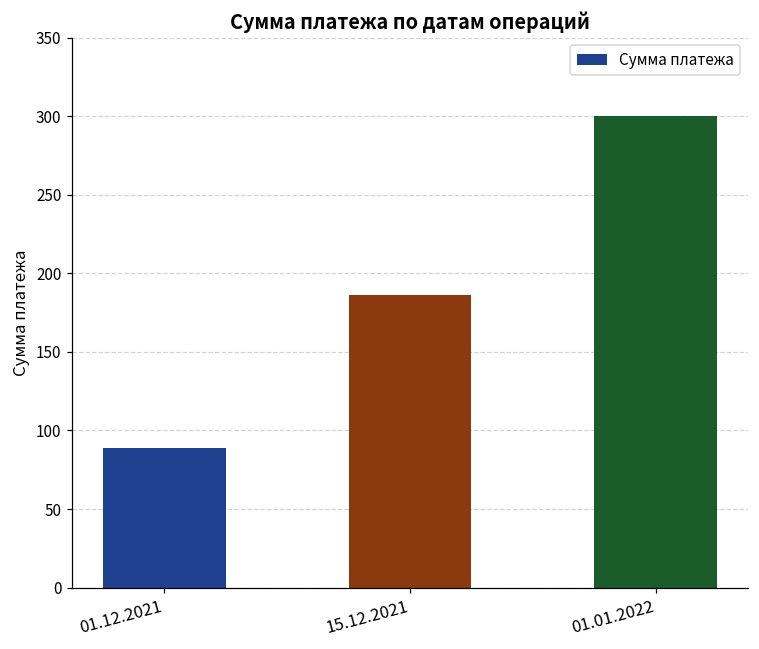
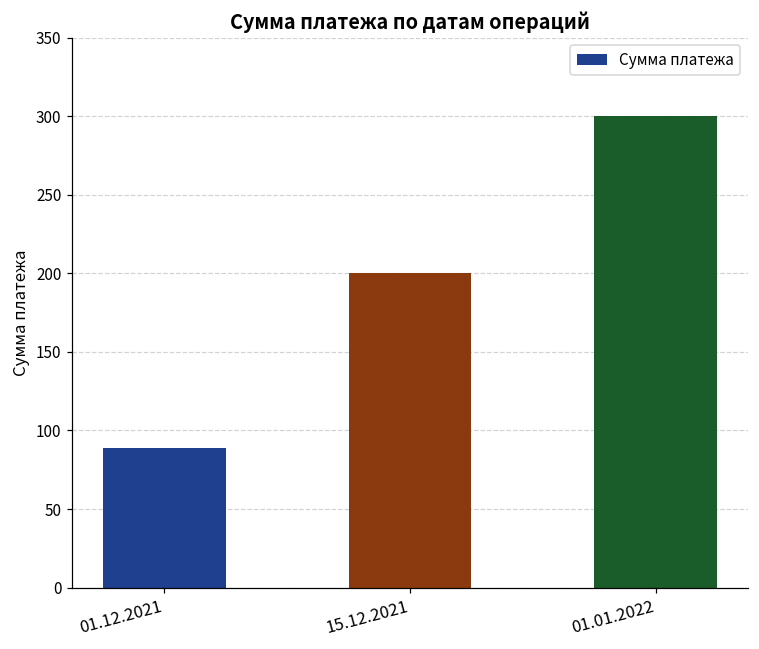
15.12.2021: 186 -> 200
